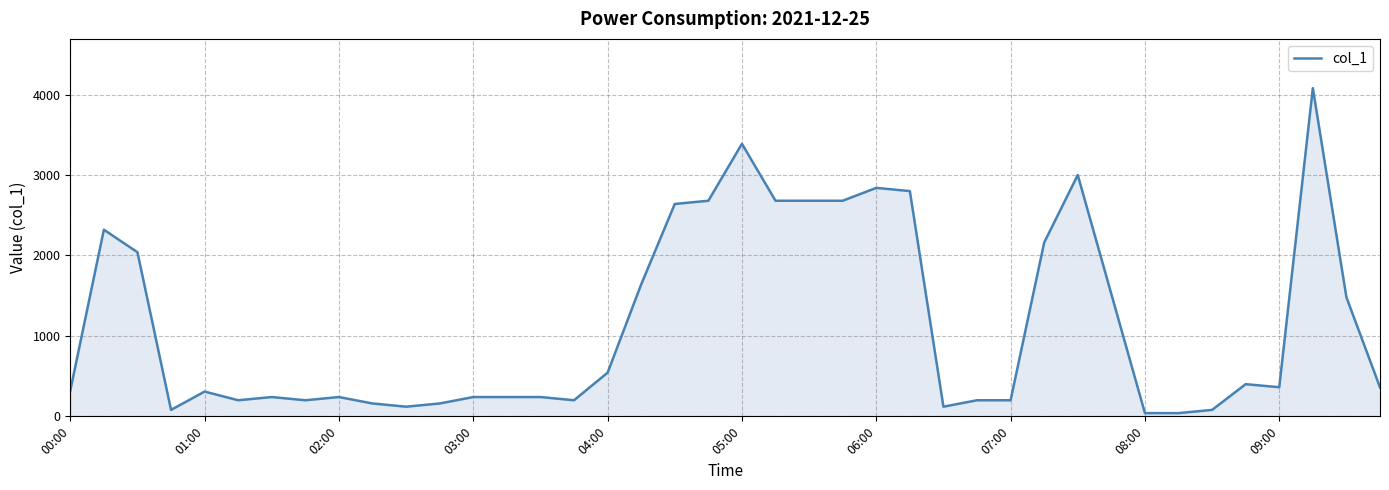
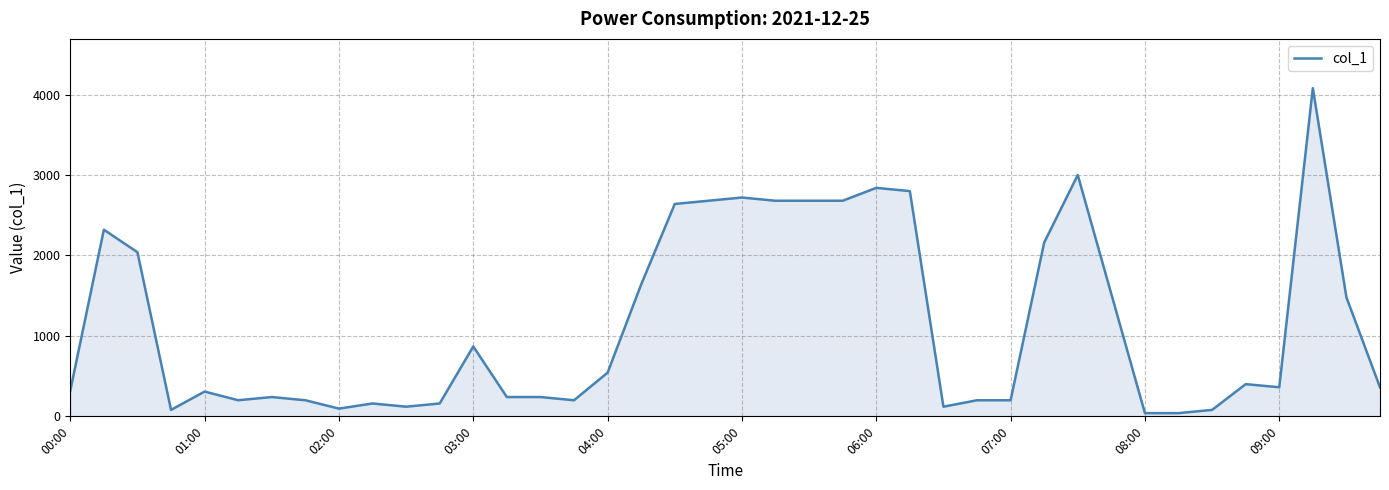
02:00: 200 -> 100
03:00: 200 -> 900
05:00: 3400 -> 2700
